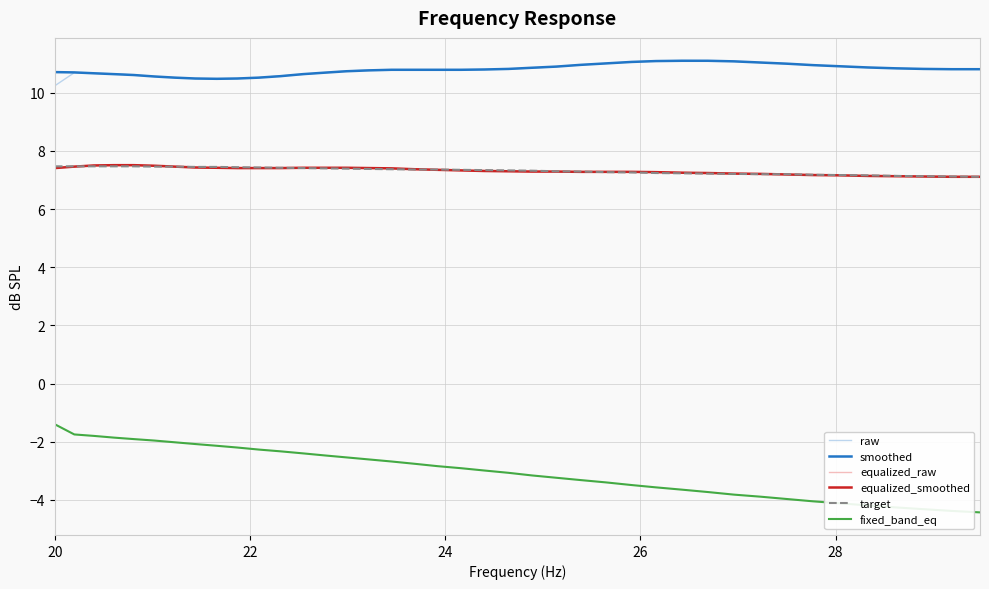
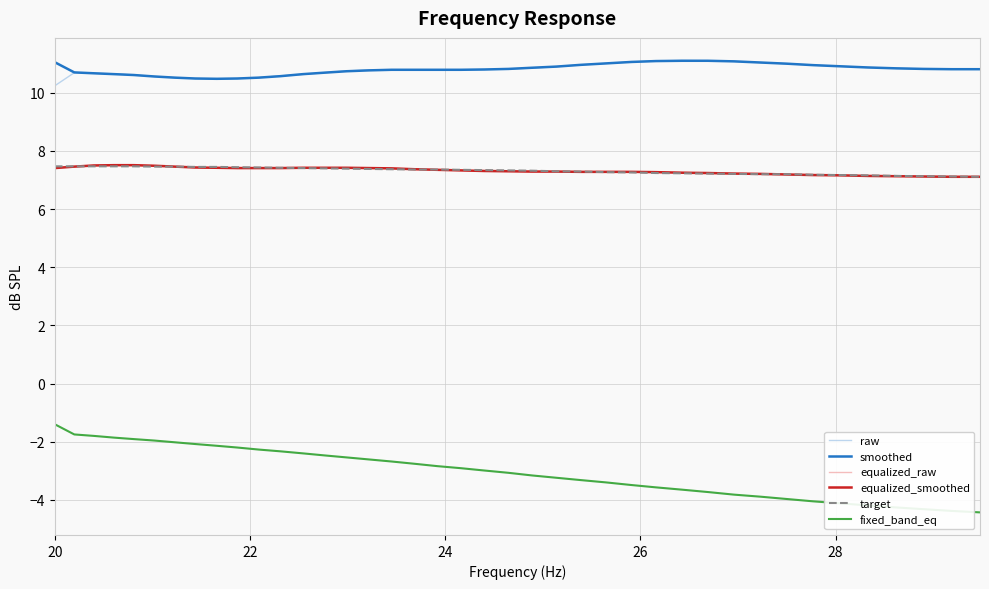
smoothed, 20: 10.7 -> 11.1
